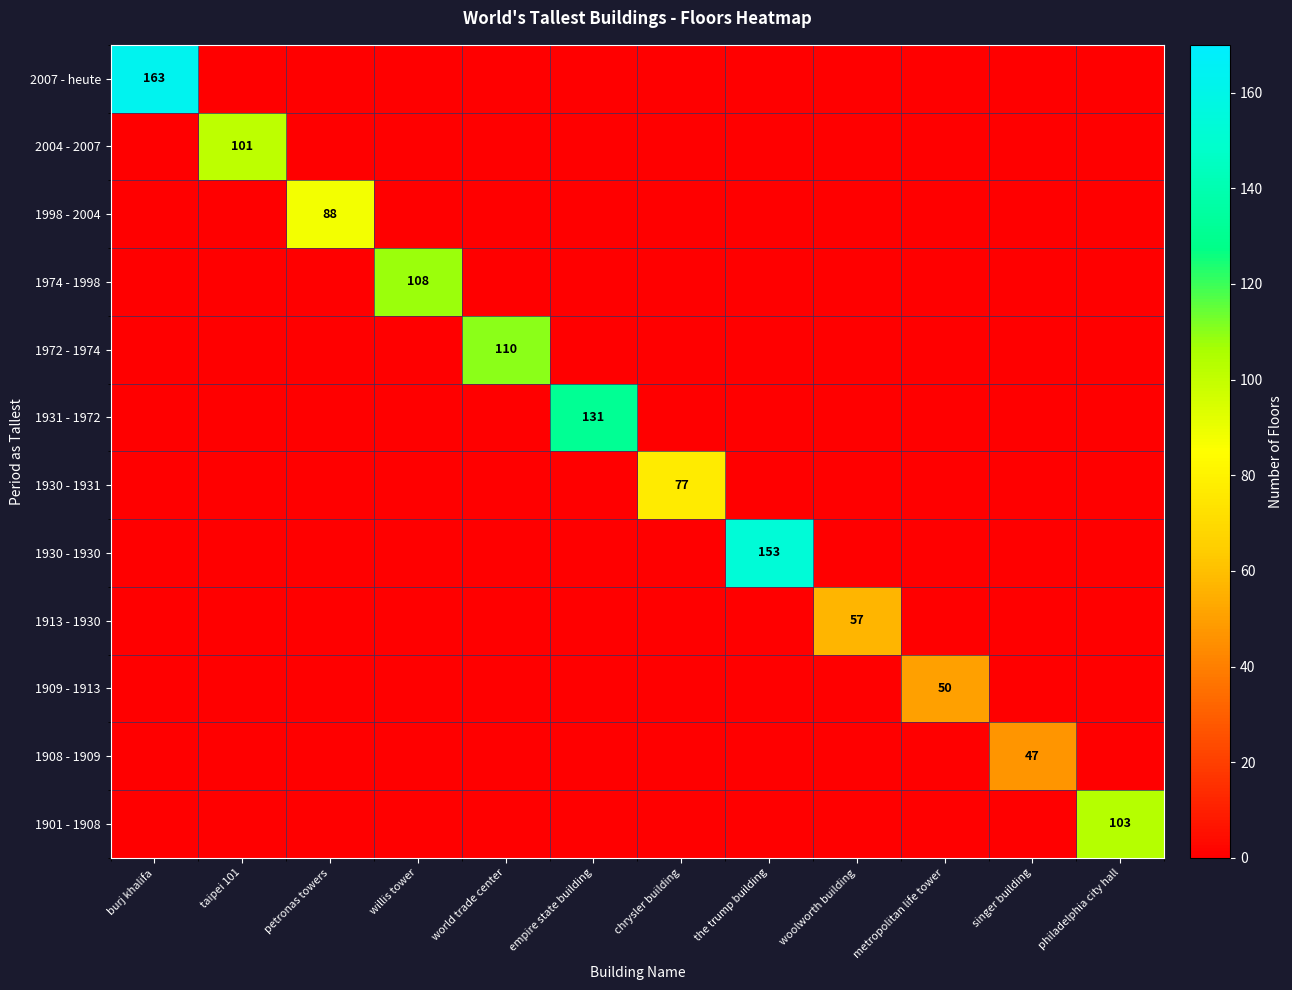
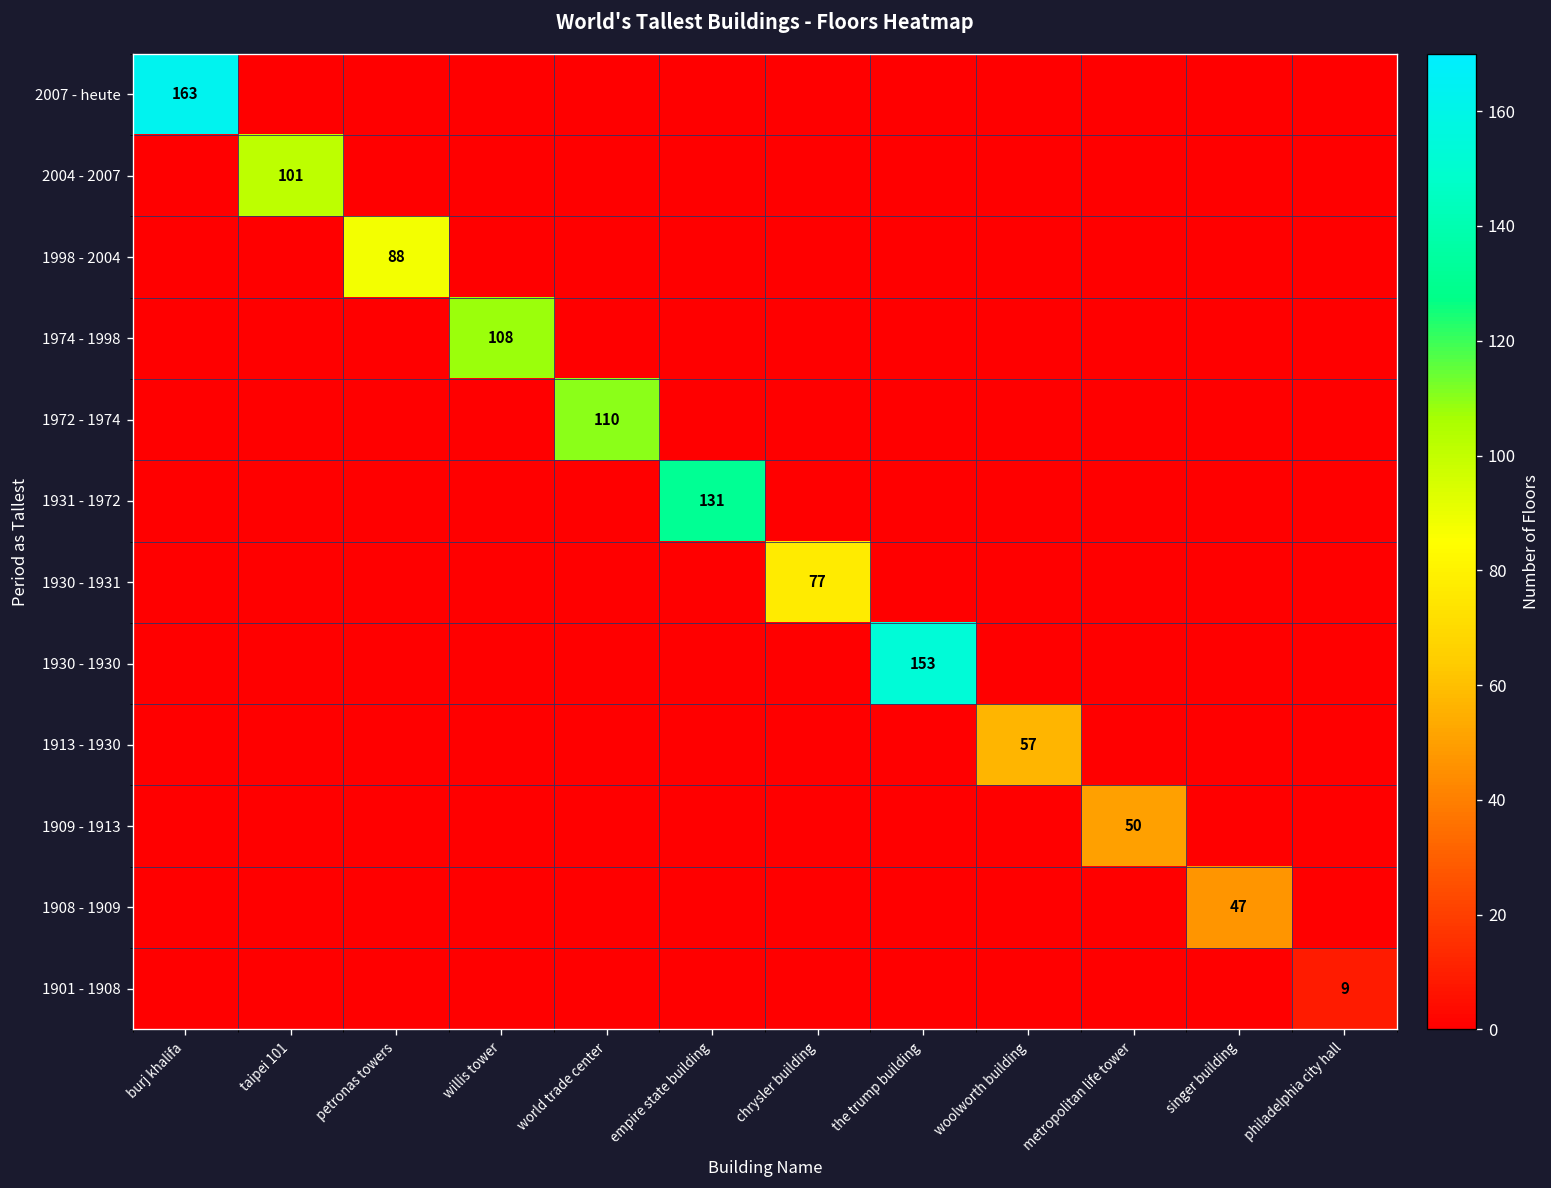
1901 - 1908, philadelphia city hall: 103 -> 9
